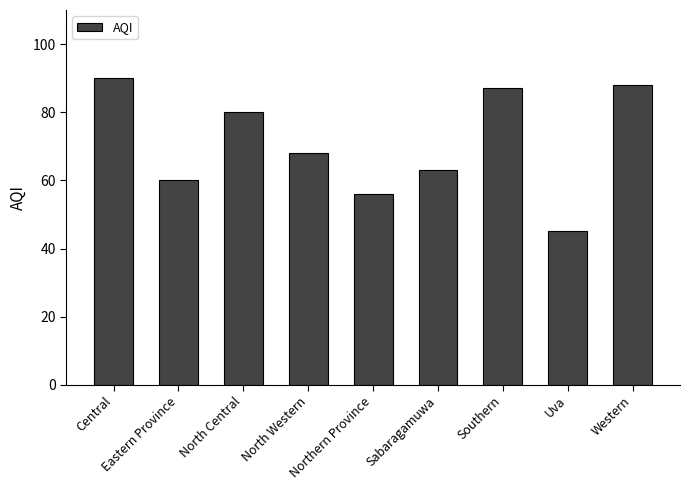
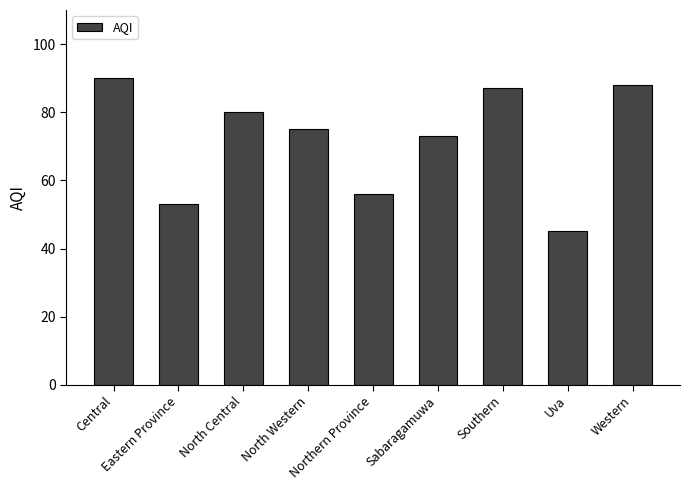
Eastern Province: 60 -> 53
North Western: 68 -> 75
Sabaragamuwa: 63 -> 73
